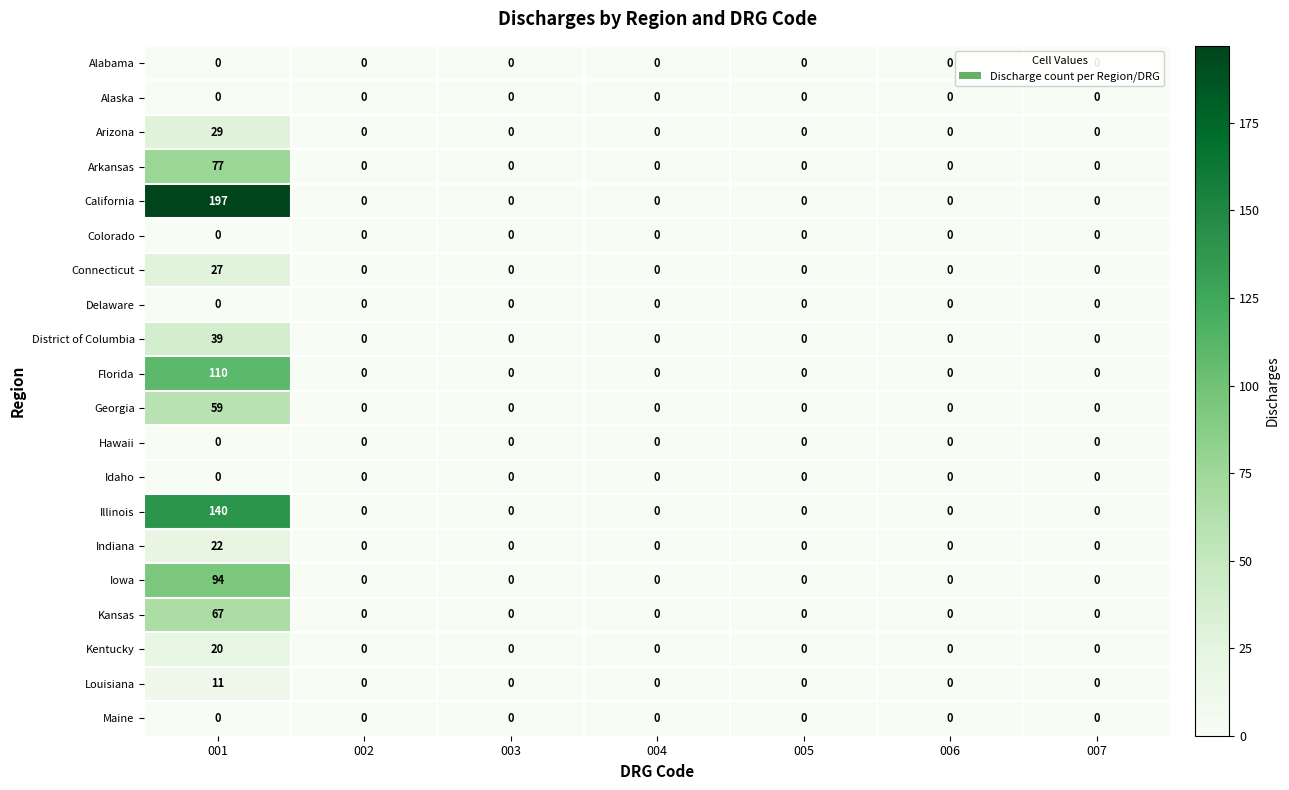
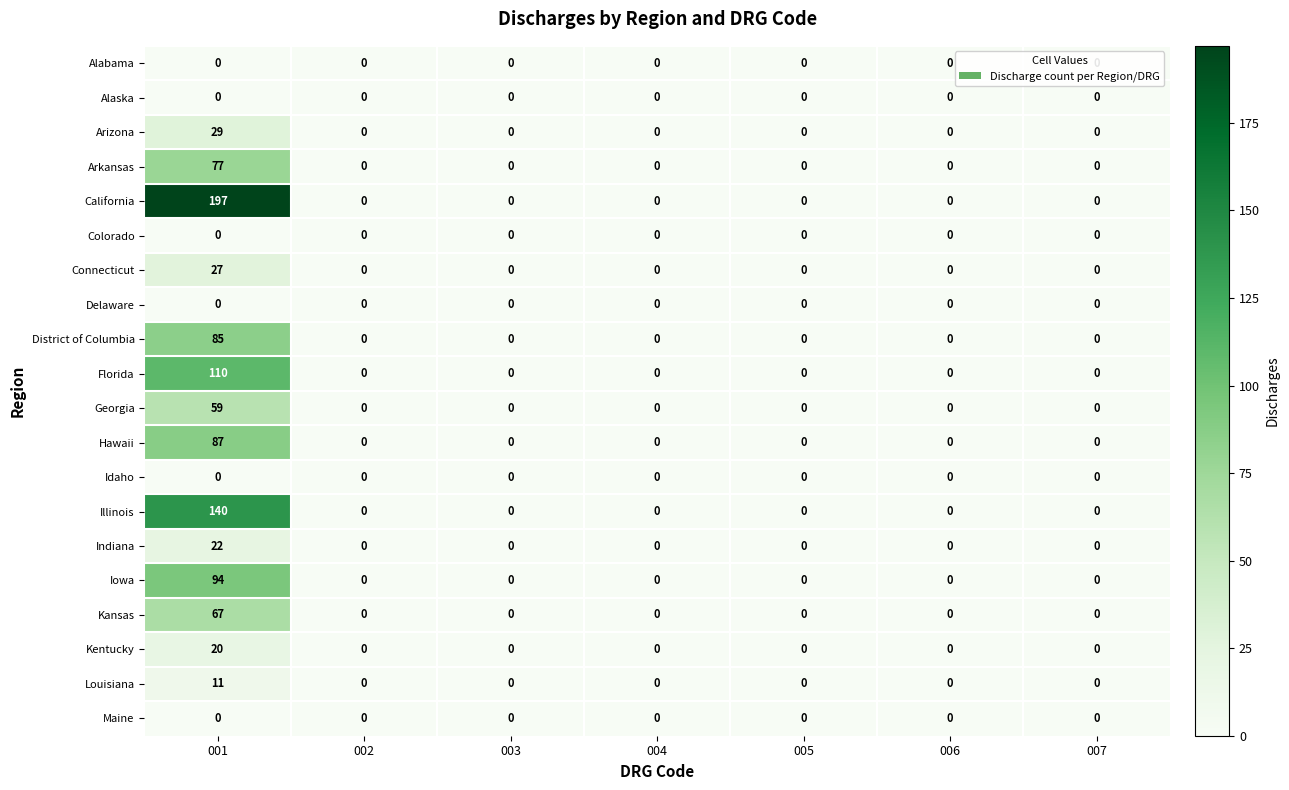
District of Columbia, 001: 39 -> 85
Hawaii, 001: 0 -> 87
